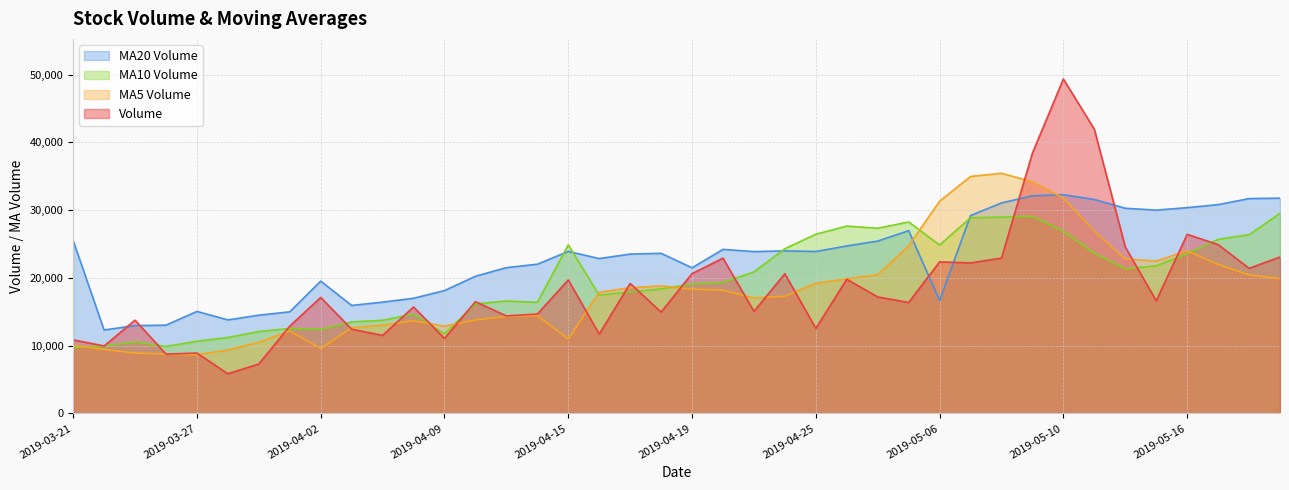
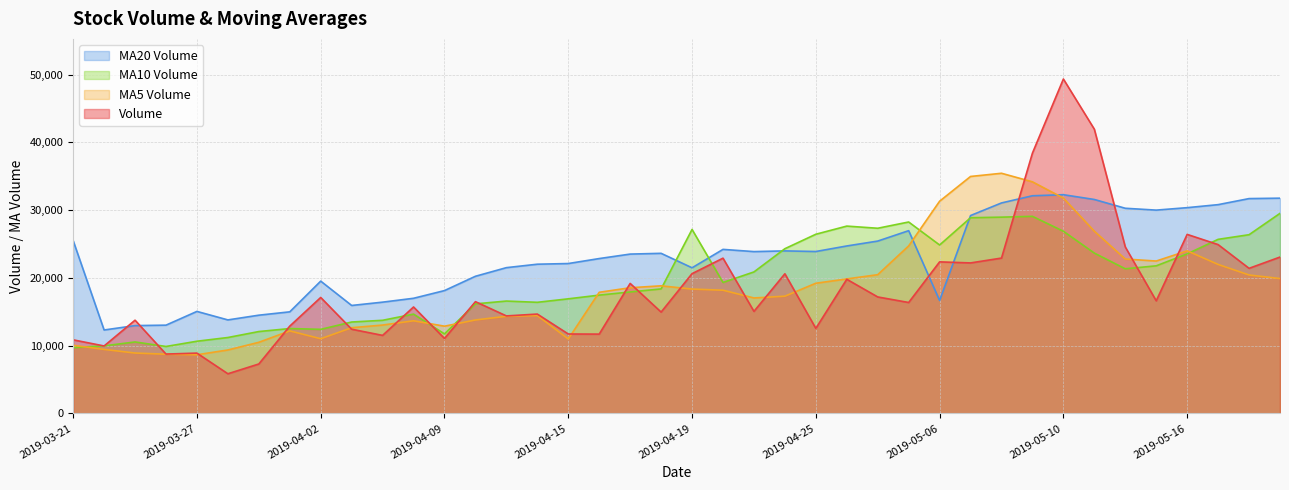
MA5 Volume, 2019-04-02: 10,000 -> 11,000
MA20 Volume, 2019-04-15: 24,000 -> 22,000
MA10 Volume, 2019-04-15: 25,000 -> 17,000
Volume, 2019-04-15: 20,000 -> 12,000
MA10 Volume, 2019-04-19: 19,000 -> 27,000
